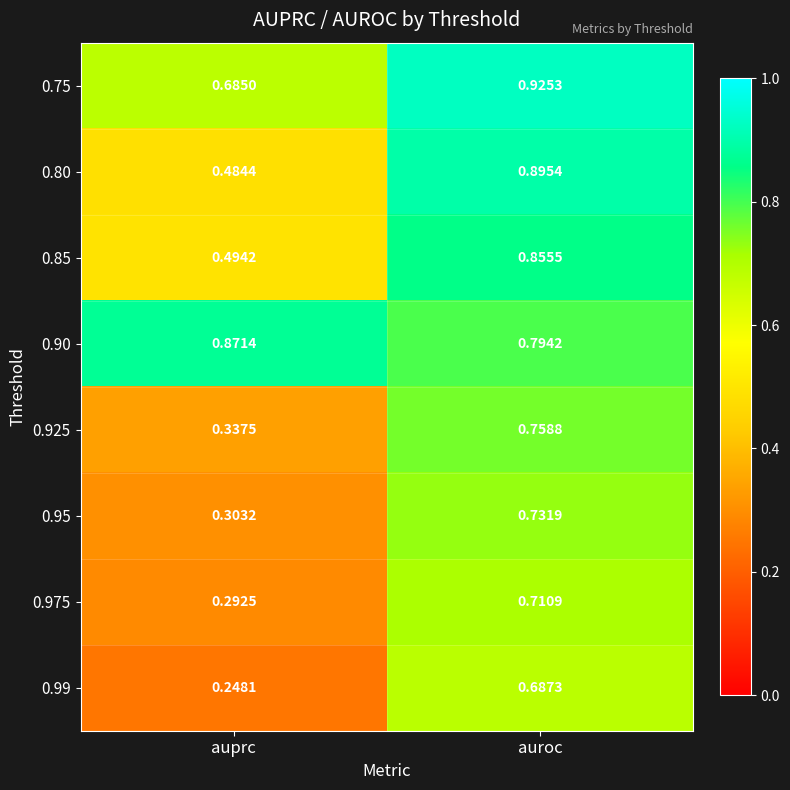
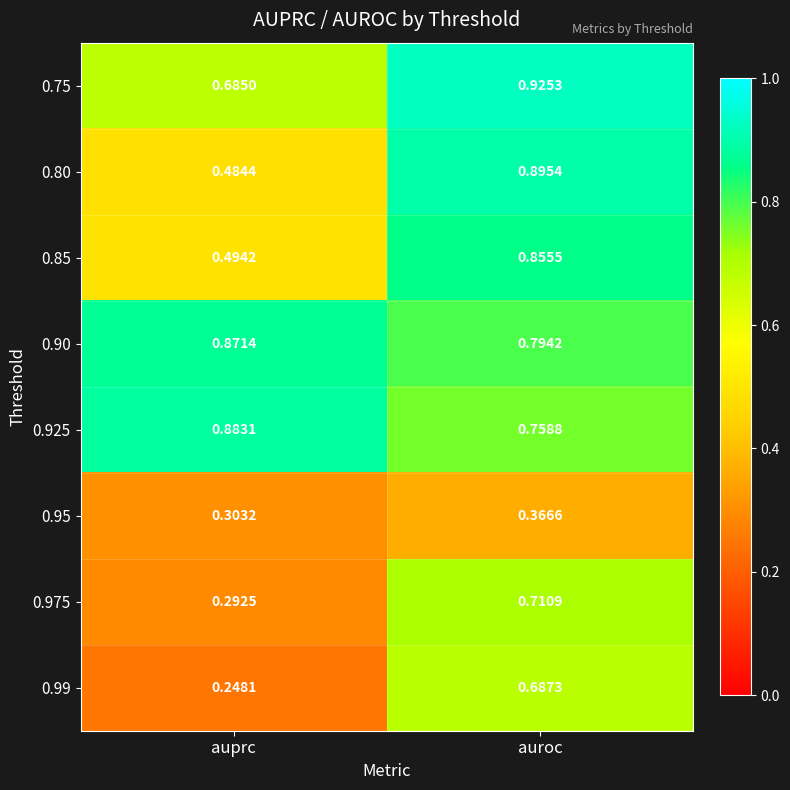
0.925, auprc: 0.3375 -> 0.8831
0.95, auroc: 0.7319 -> 0.3666
